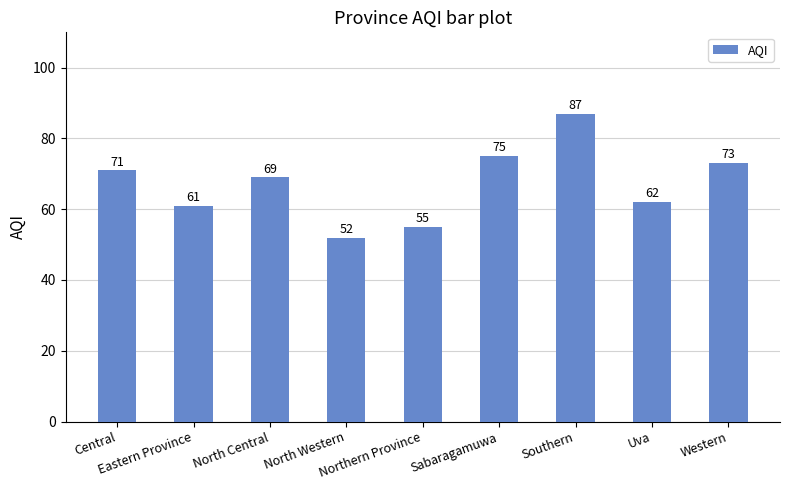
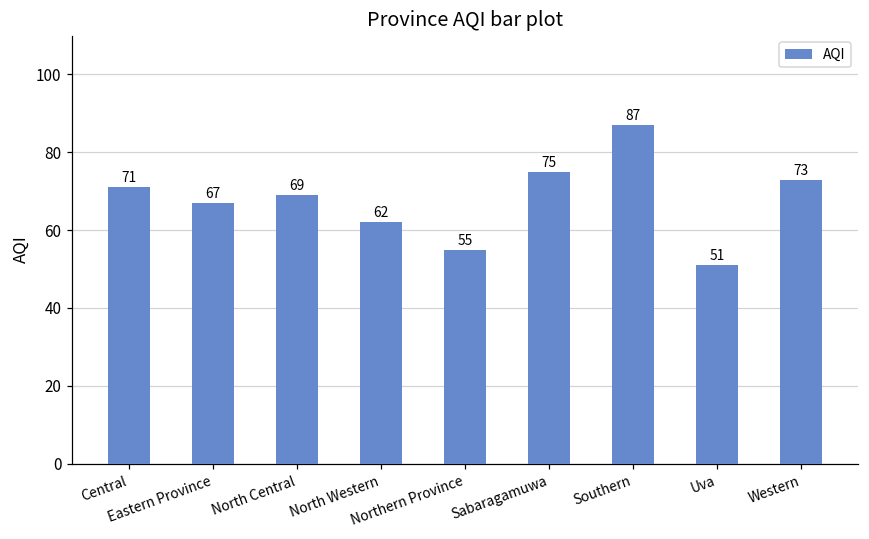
Eastern Province: 61 -> 67
North Western: 52 -> 62
Uva: 62 -> 51
